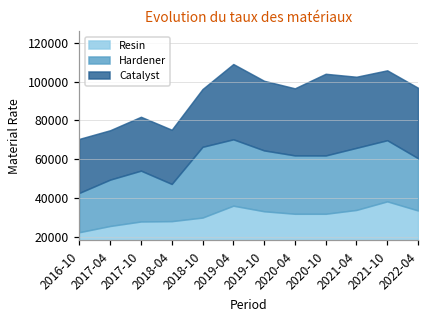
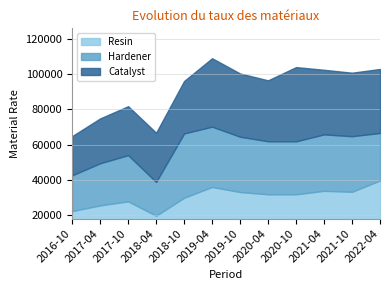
Catalyst, 2016-10: 28000 -> 22000
Resin, 2018-04: 28000 -> 20000
Resin, 2021-10: 38000 -> 33000
Resin, 2022-04: 33000 -> 40000
